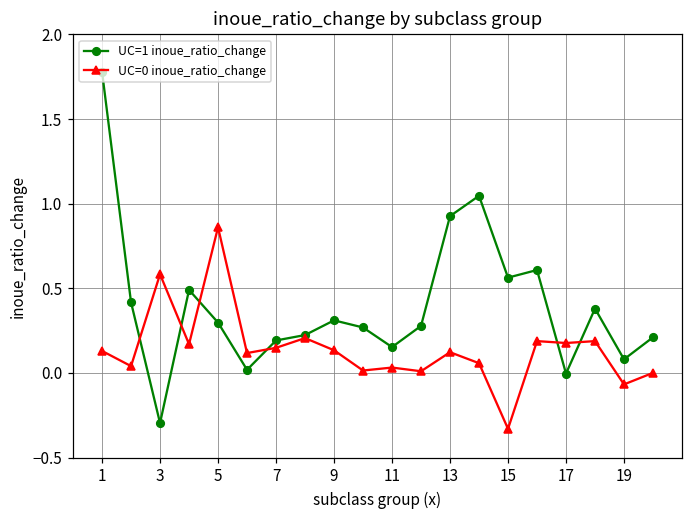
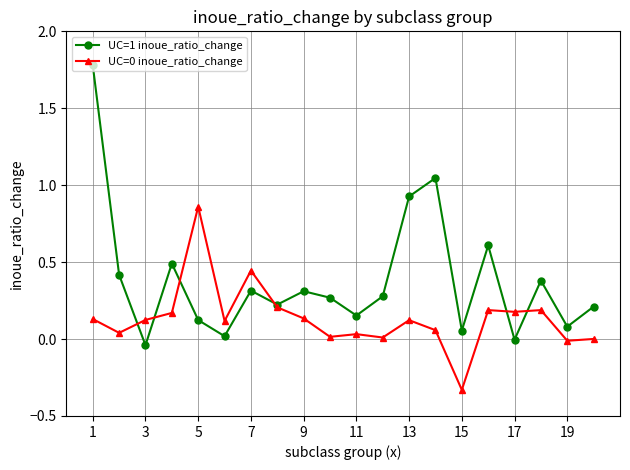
UC=1 inoue_ratio_change, 3: -0.30 -> -0.04
UC=0 inoue_ratio_change, 3: 0.58 -> 0.12
UC=1 inoue_ratio_change, 5: 0.30 -> 0.12
UC=1 inoue_ratio_change, 7: 0.19 -> 0.31
UC=0 inoue_ratio_change, 7: 0.15 -> 0.45
UC=1 inoue_ratio_change, 15: 0.56 -> 0.06
UC=0 inoue_ratio_change, 19: -0.07 -> -0.01
